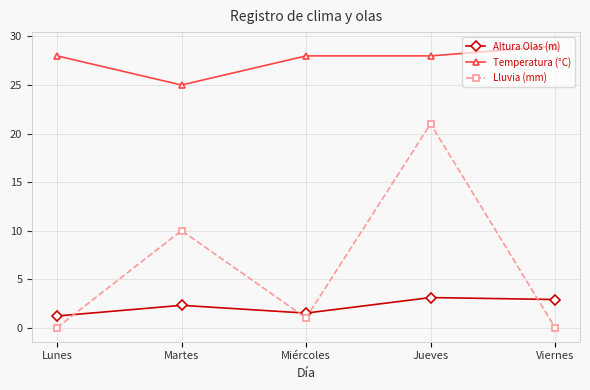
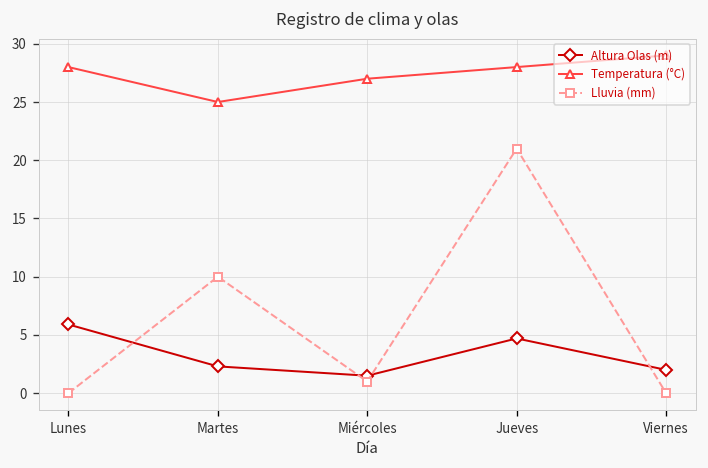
Altura Olas (m), Lunes: 1 -> 6
Temperatura (°C), Miércoles: 28 -> 27
Altura Olas (m), Jueves: 3 -> 5
Altura Olas (m), Viernes: 3 -> 2
